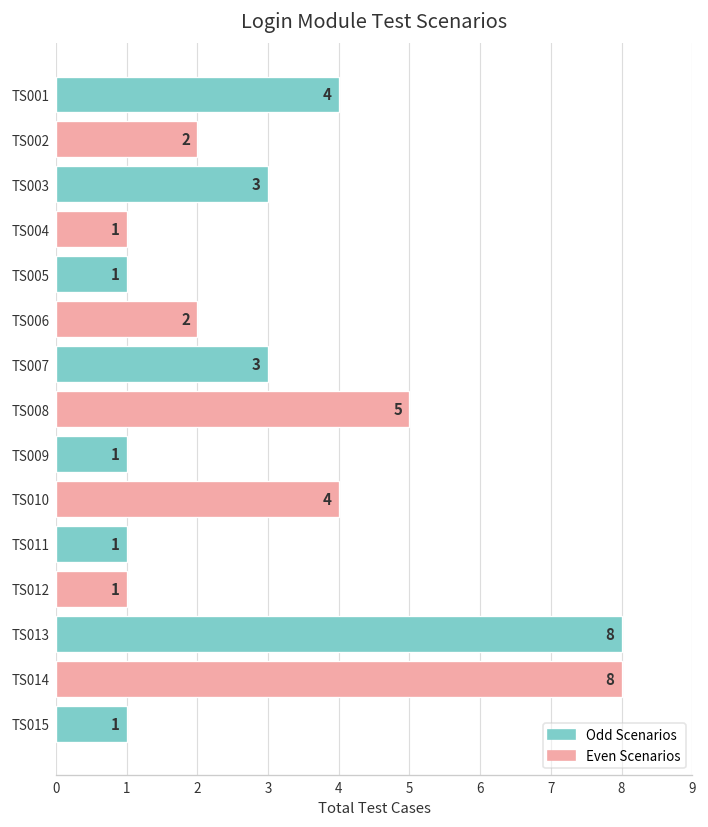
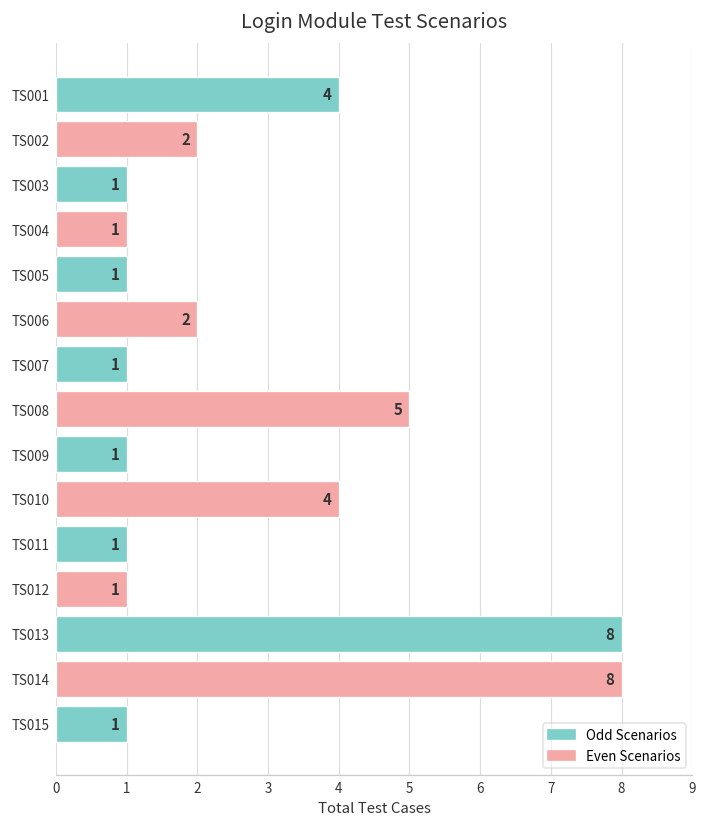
TS003: 3 -> 1
TS007: 3 -> 1
